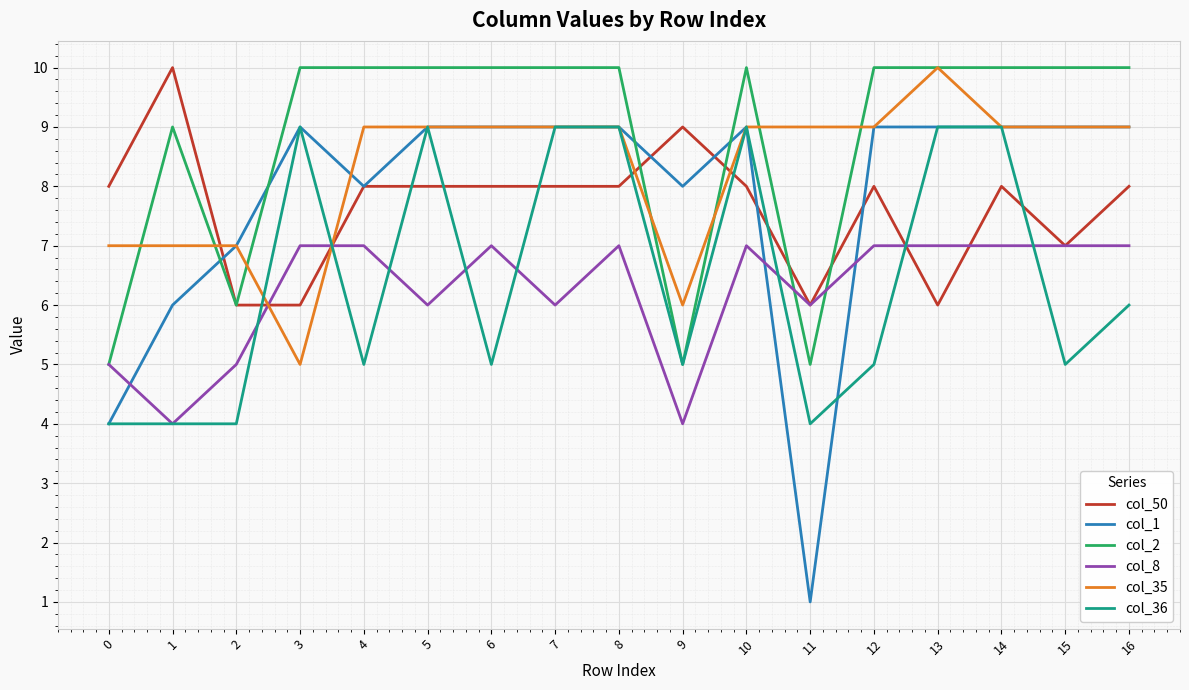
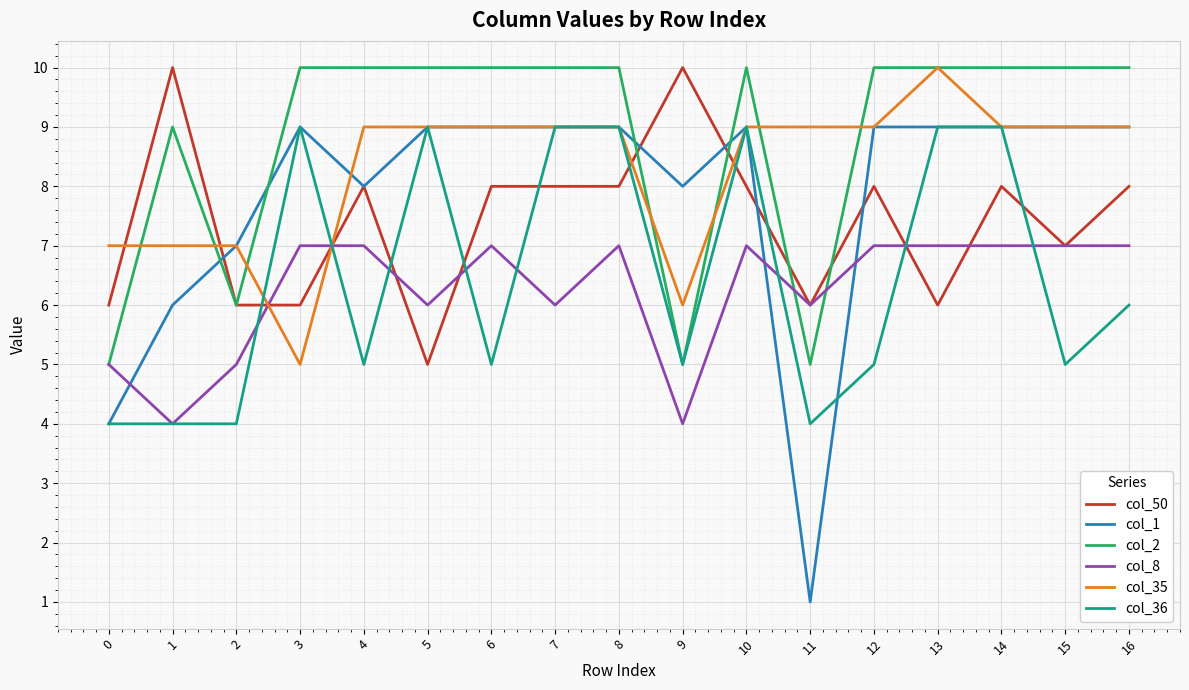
col_50, 0: 8 -> 6
col_50, 5: 8 -> 5
col_50, 9: 9 -> 10
